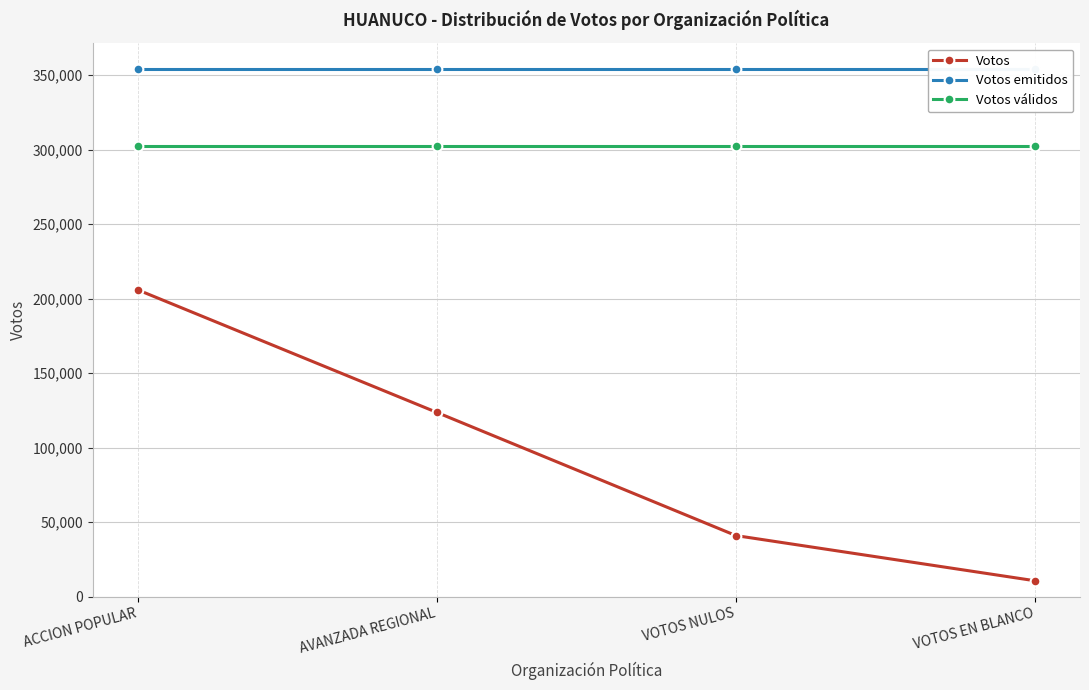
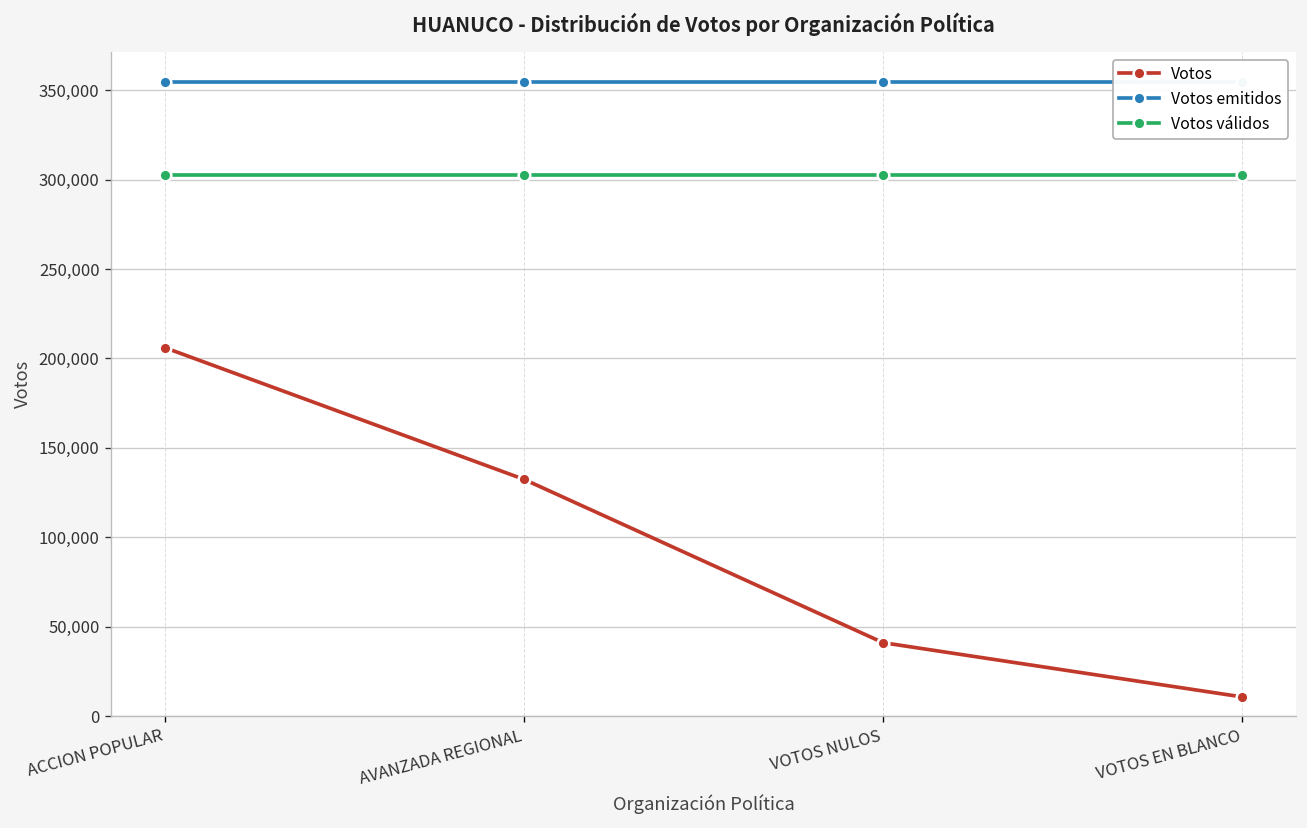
Votos, AVANZADA REGIONAL: 124,000 -> 132,000
